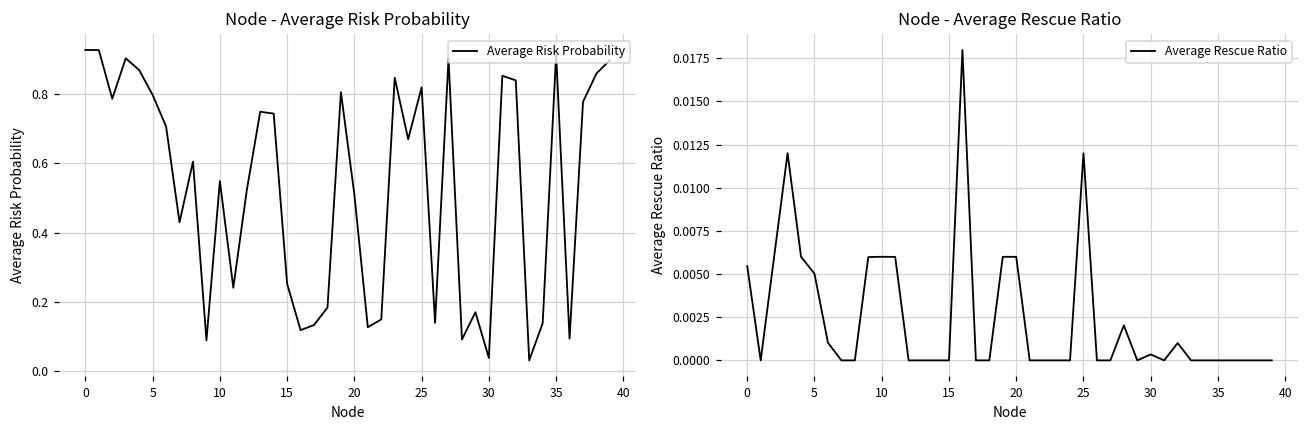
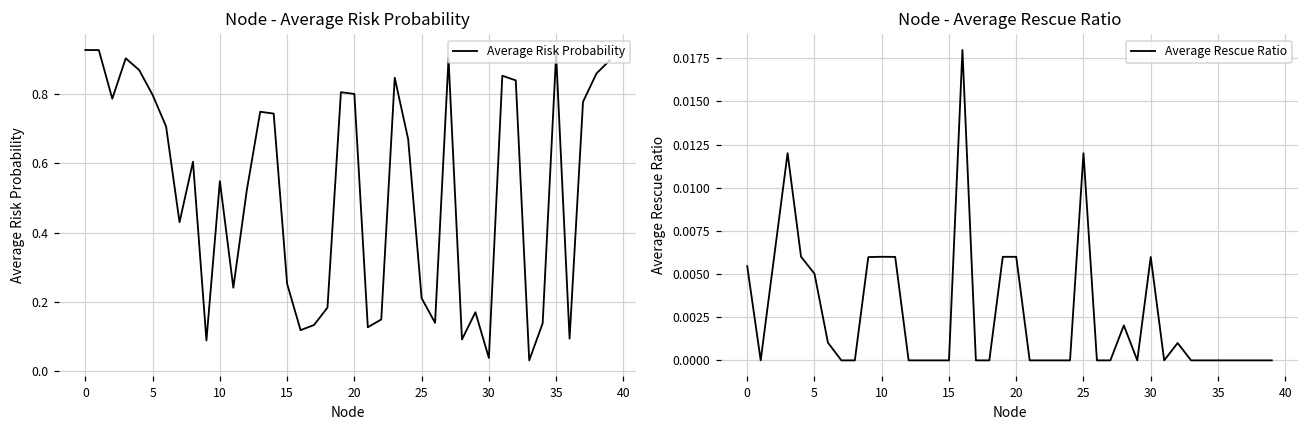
Node - Average Risk Probability, 20: 0.51 -> 0.80
Node - Average Risk Probability, 25: 0.82 -> 0.21
Node - Average Rescue Ratio, 30: 0.0003 -> 0.0060
